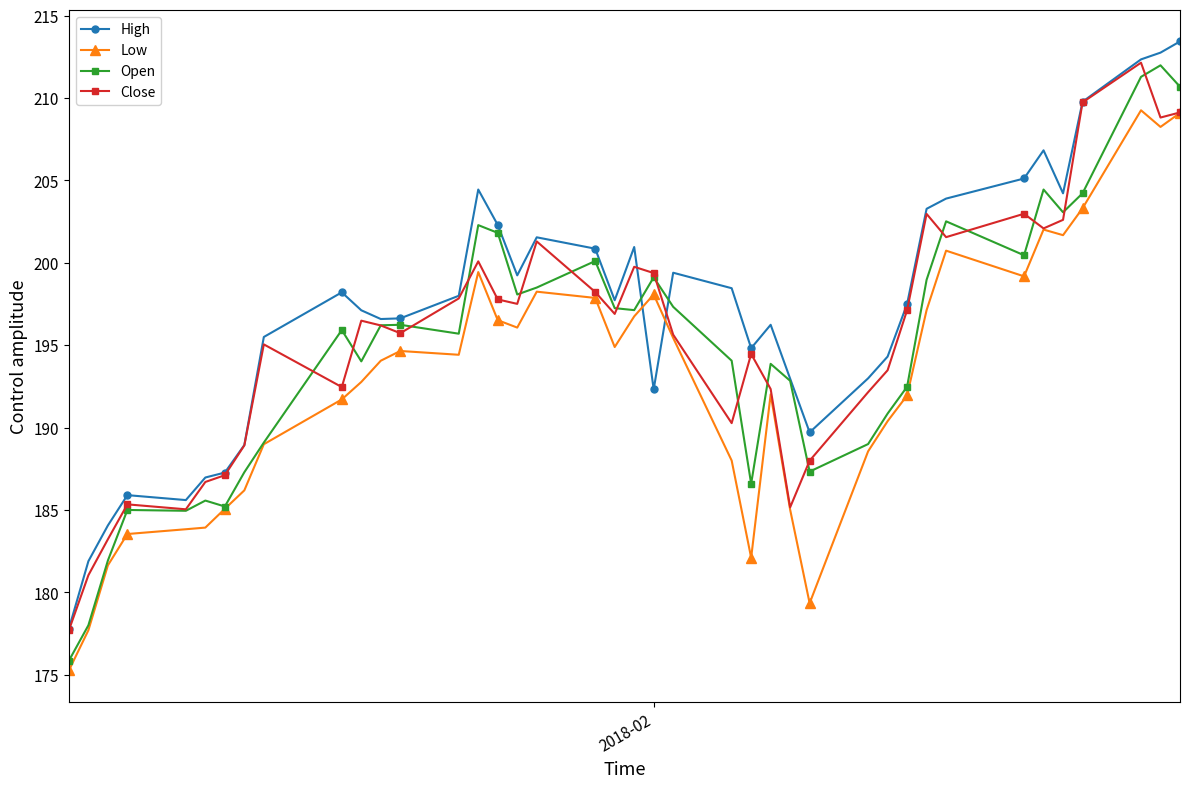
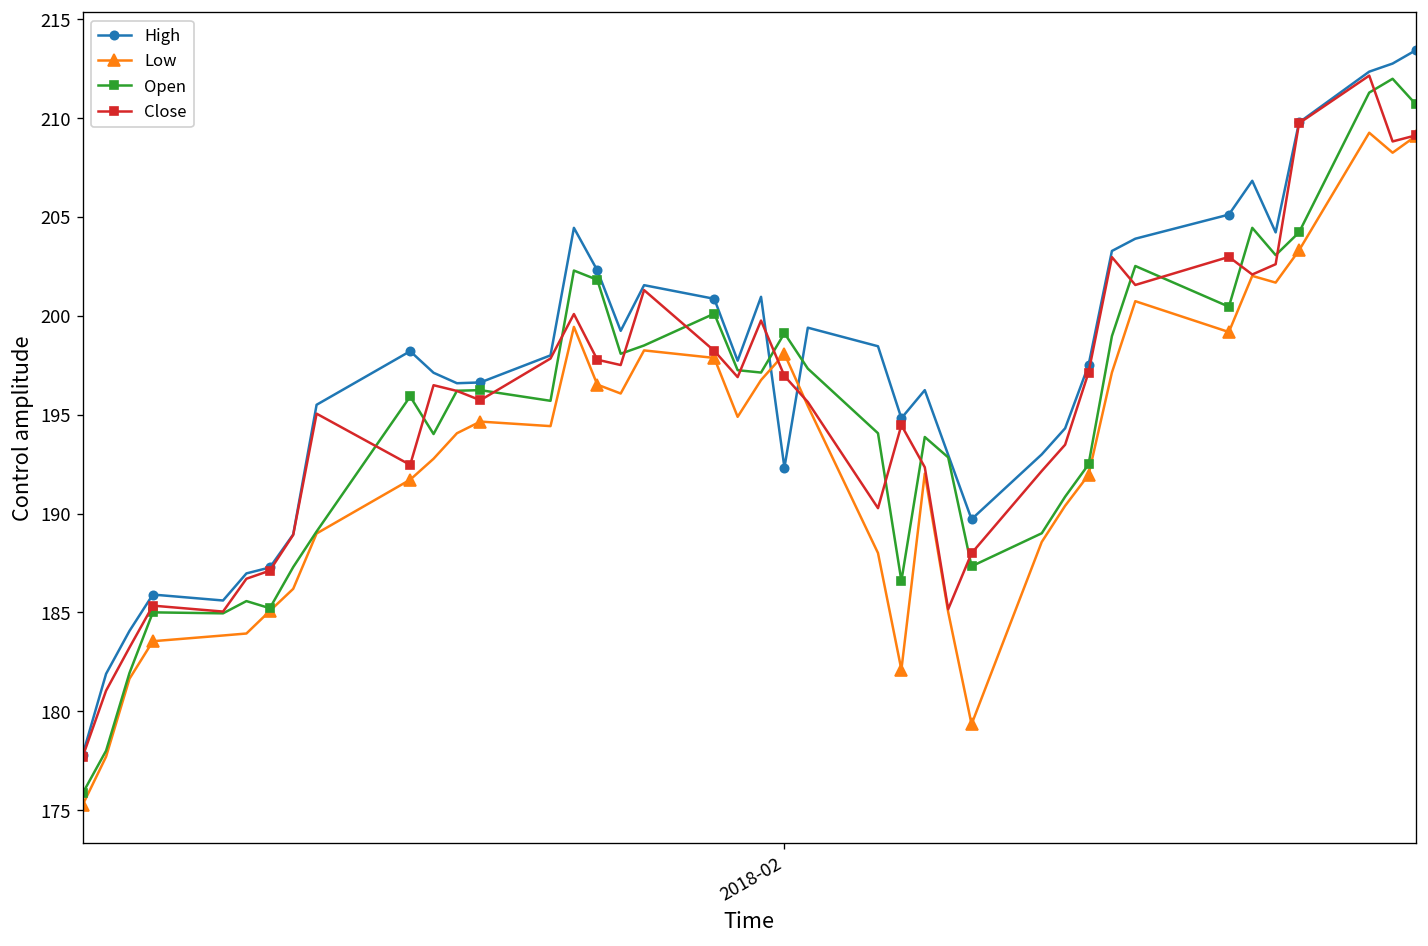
Close, 2018-02: 199.4 -> 197.0
